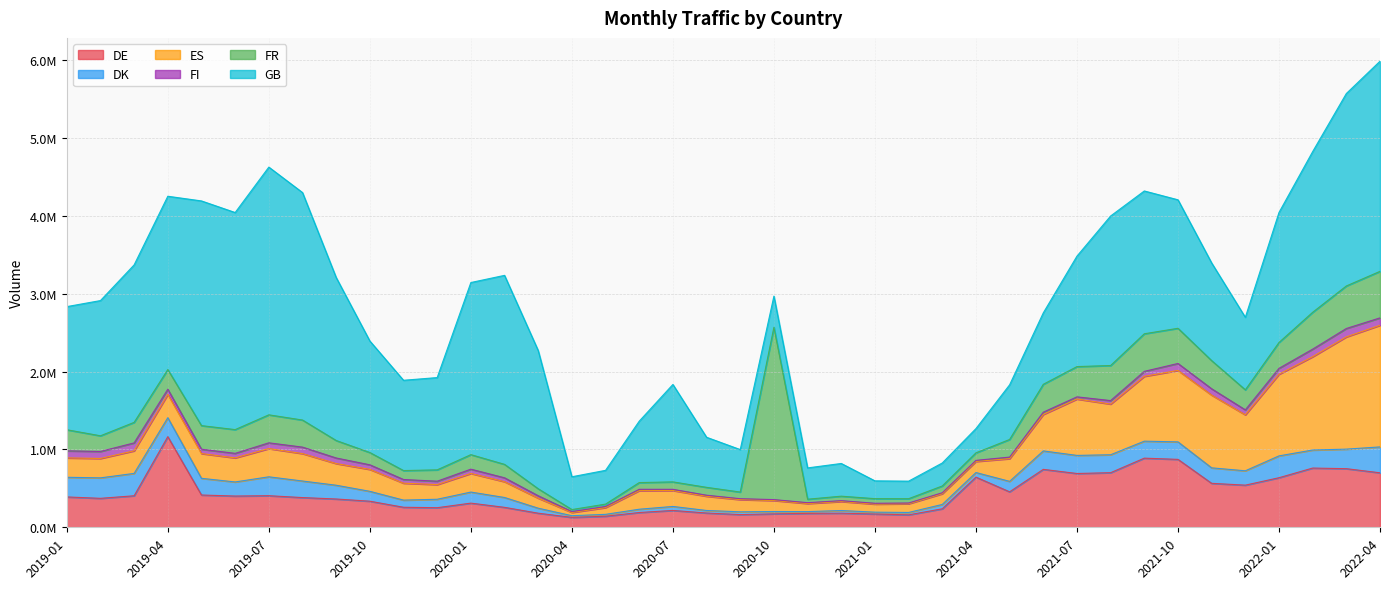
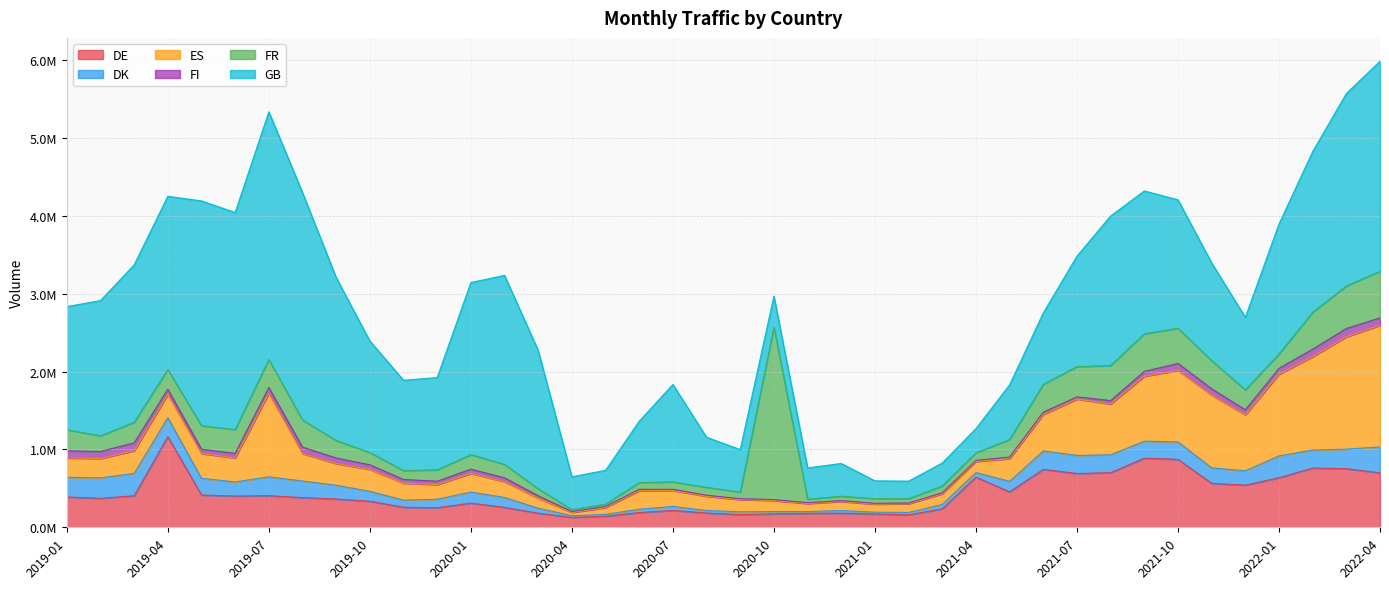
ES, 2019-07: 400000 -> 1100000
FR, 2022-01: 300000 -> 200000
